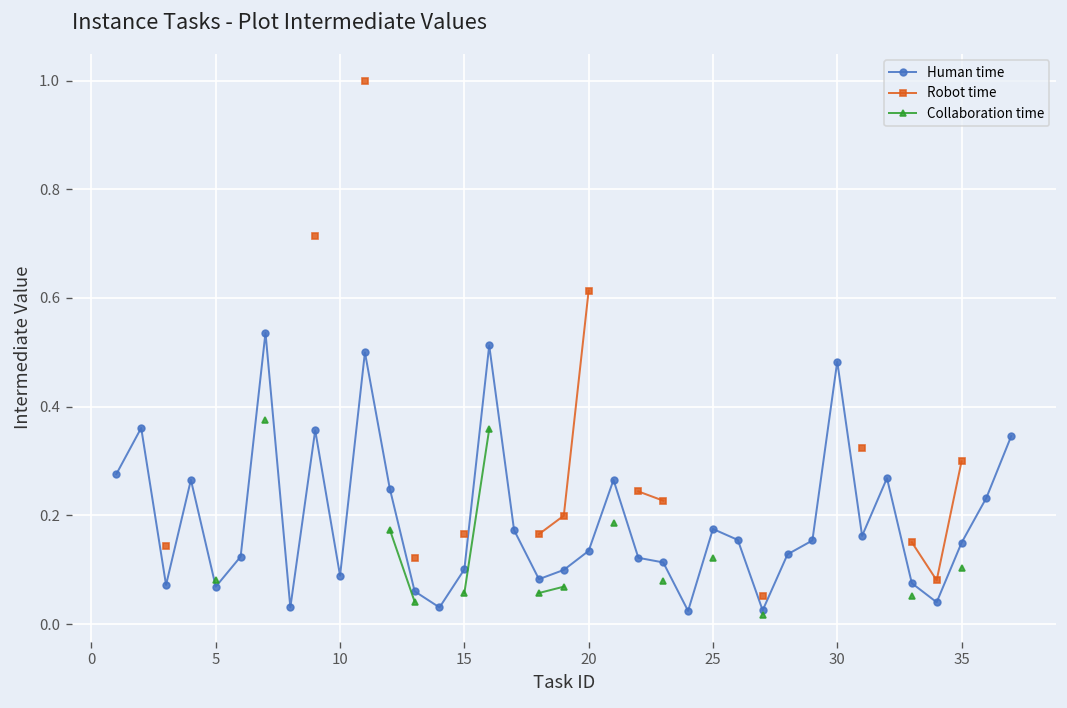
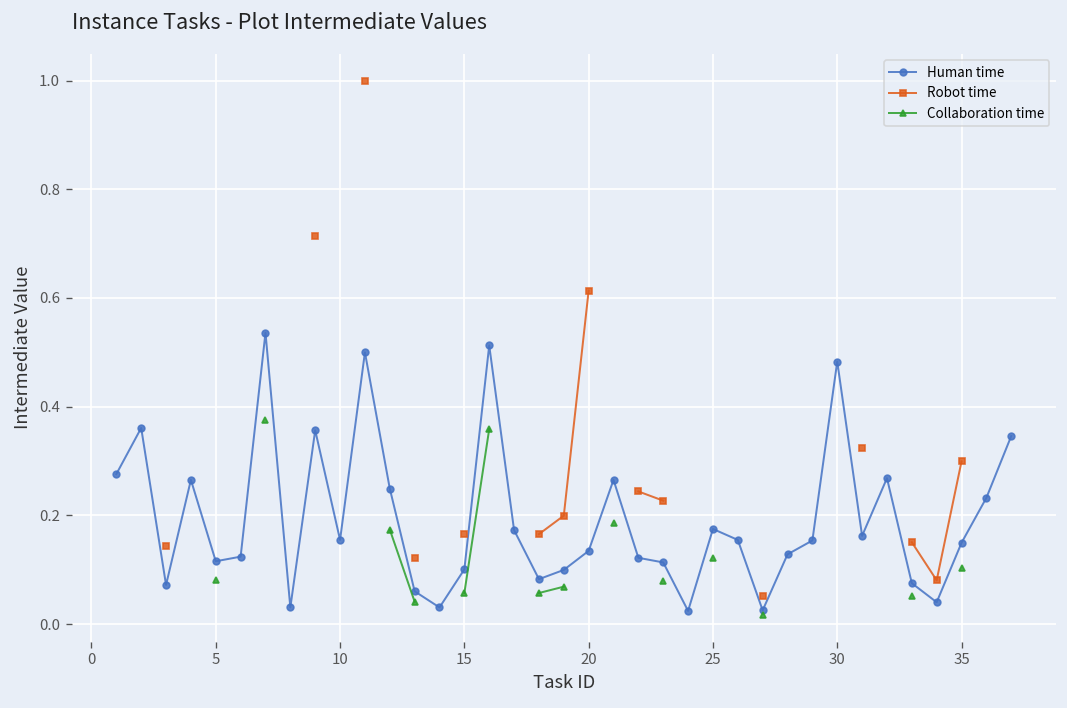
Human time, 5: 0.07 -> 0.12
Human time, 10: 0.09 -> 0.15
